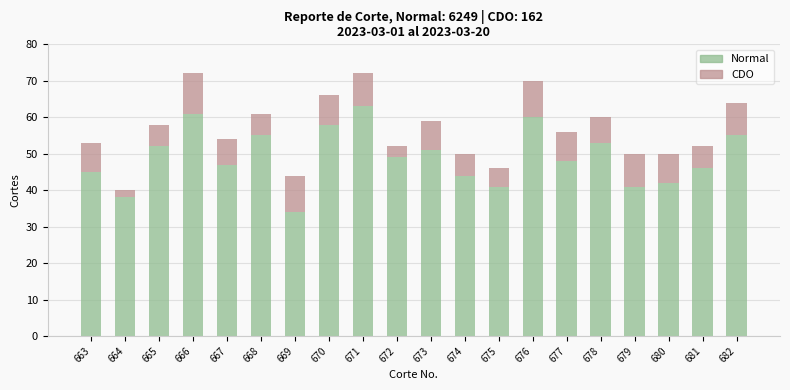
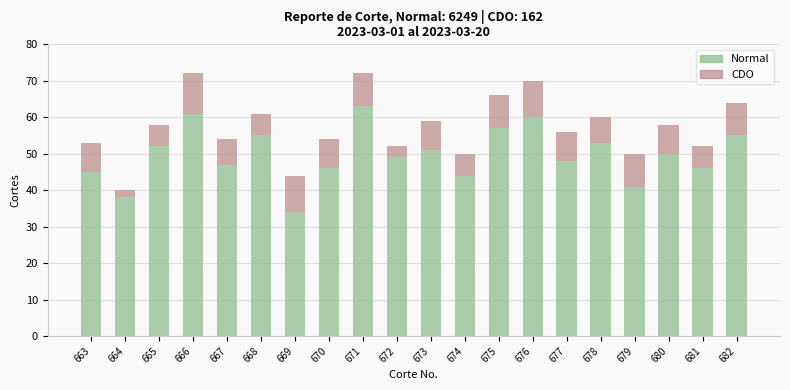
Normal, 670: 58 -> 46
Normal, 675: 41 -> 57
CDO, 675: 5 -> 9
Normal, 680: 42 -> 50
